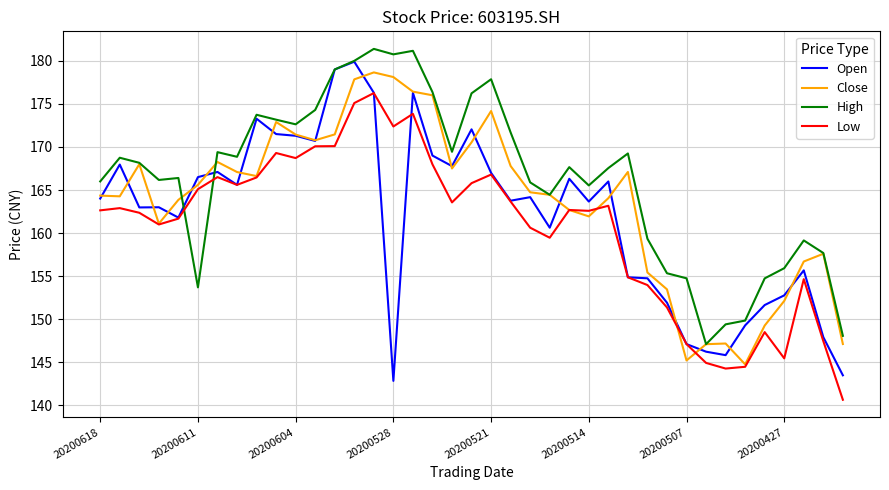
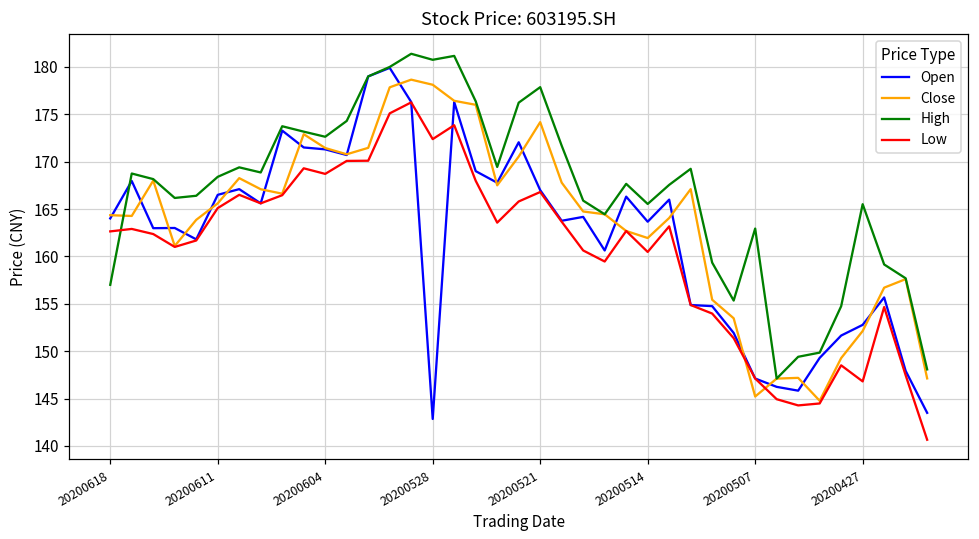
High, 20200618: 166 -> 157
High, 20200611: 154 -> 168
Low, 20200514: 163 -> 160
High, 20200507: 155 -> 163
High, 20200427: 156 -> 166
Low, 20200427: 145 -> 147
